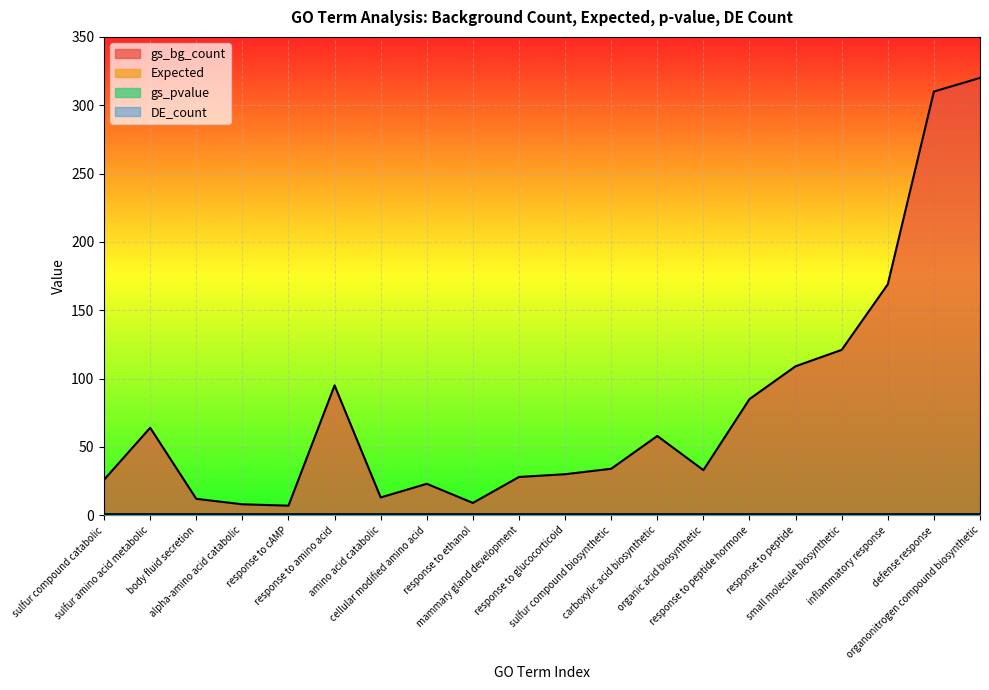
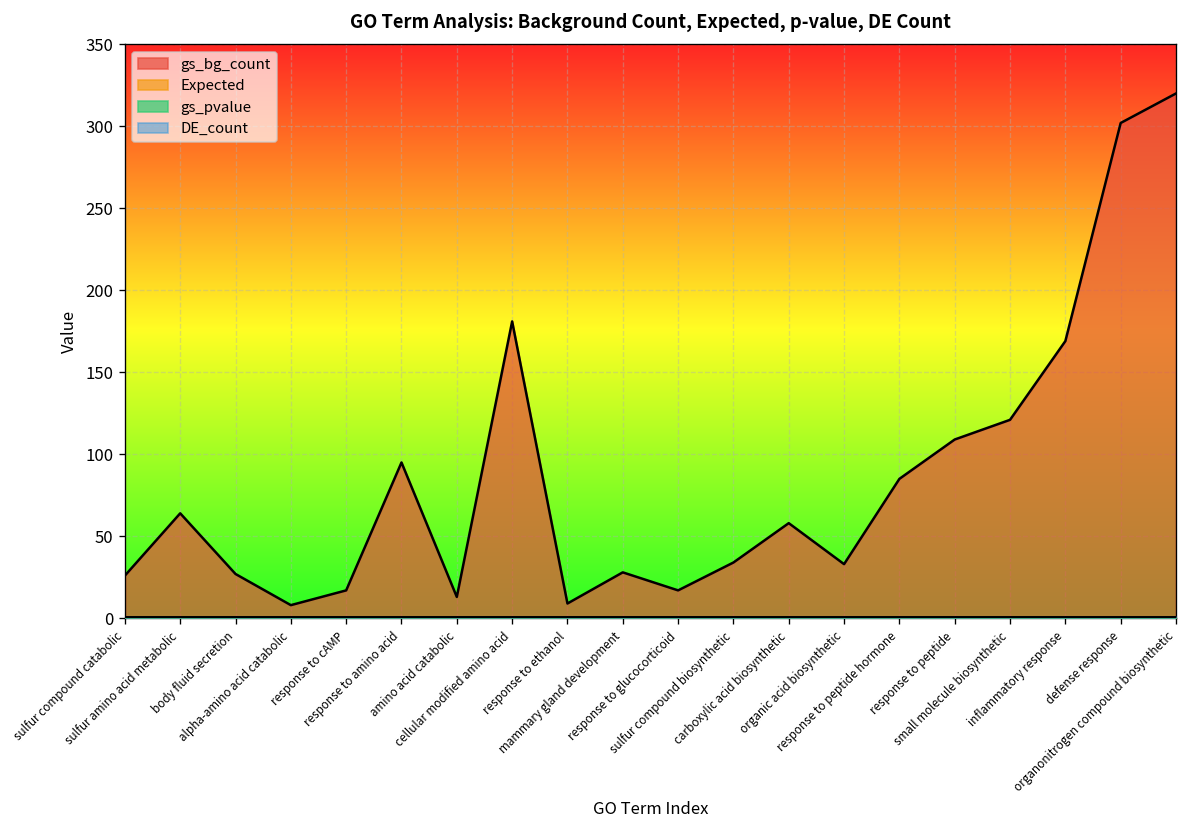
gs_bg_count, body fluid secretion: 12 -> 27
gs_bg_count, response to cAMP: 7 -> 17
gs_bg_count, cellular modified amino acid: 23 -> 181
gs_bg_count, response to glucocorticoid: 30 -> 17
gs_bg_count, defense response: 310 -> 302
